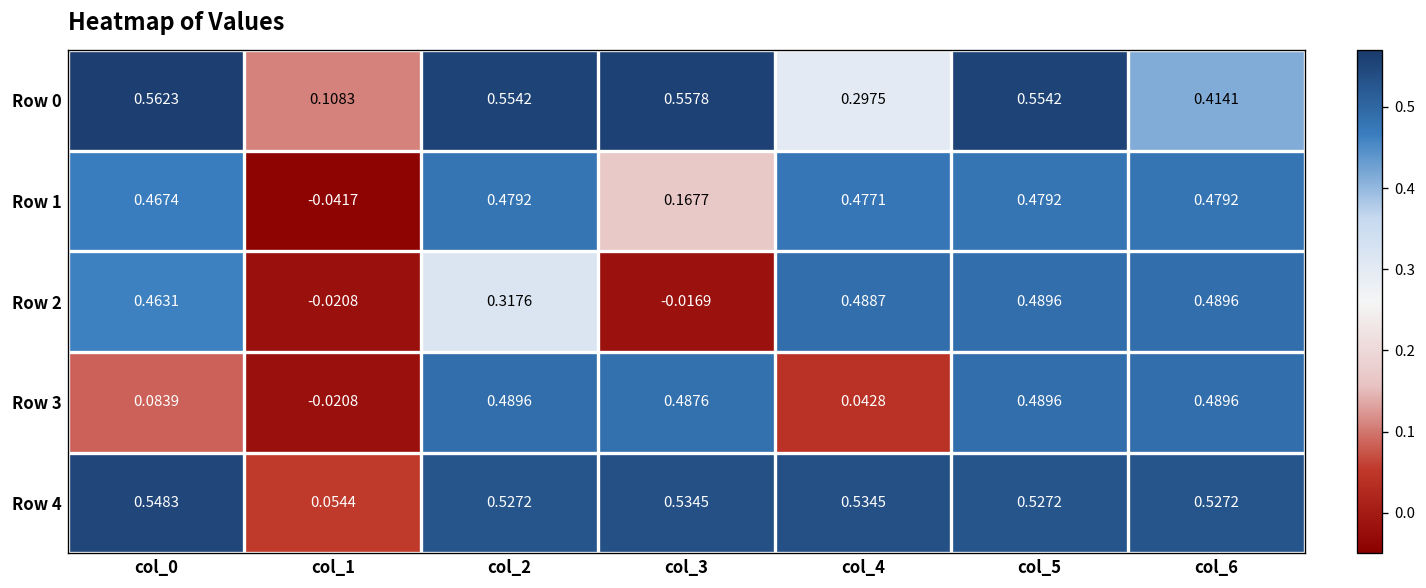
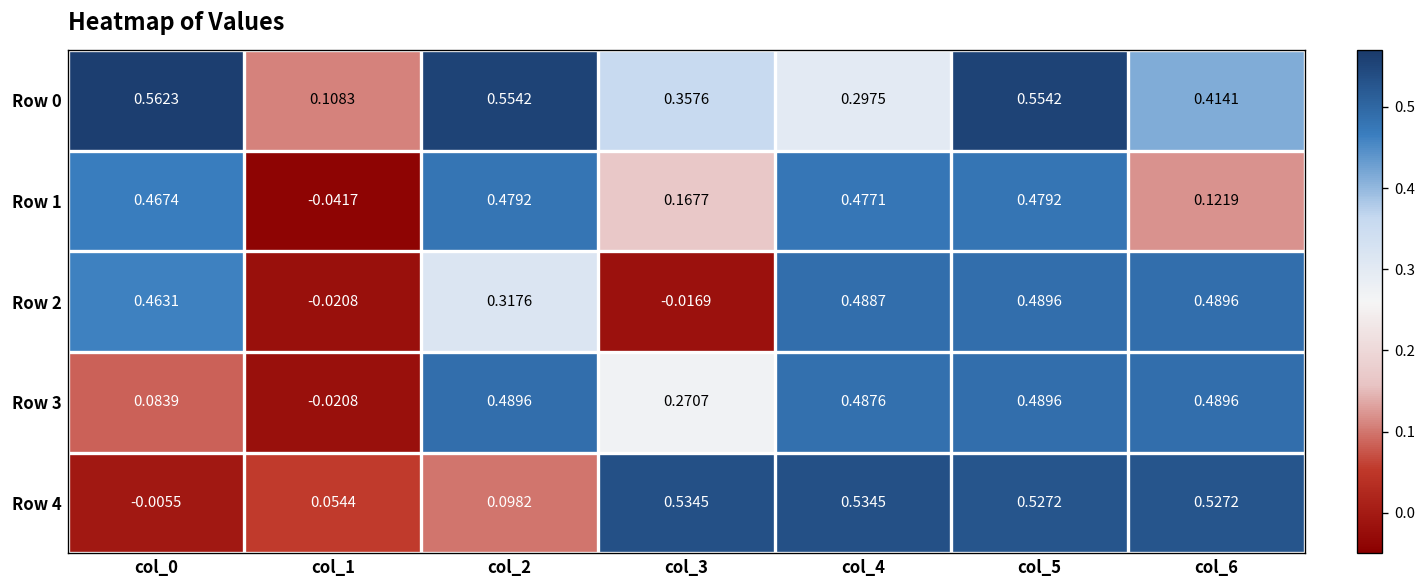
Row 0, col_3: 0.5578 -> 0.3576
Row 1, col_6: 0.4792 -> 0.1219
Row 3, col_3: 0.4876 -> 0.2707
Row 3, col_4: 0.0428 -> 0.4876
Row 4, col_0: 0.5483 -> -0.0055
Row 4, col_2: 0.5272 -> 0.0982
